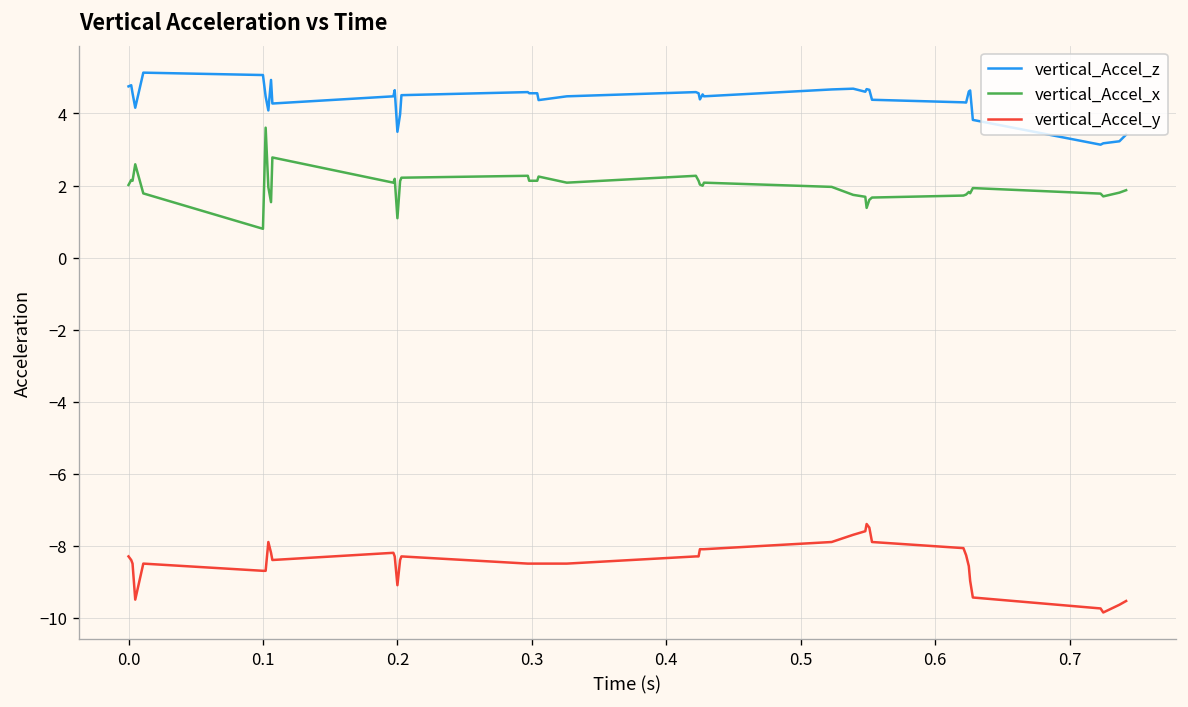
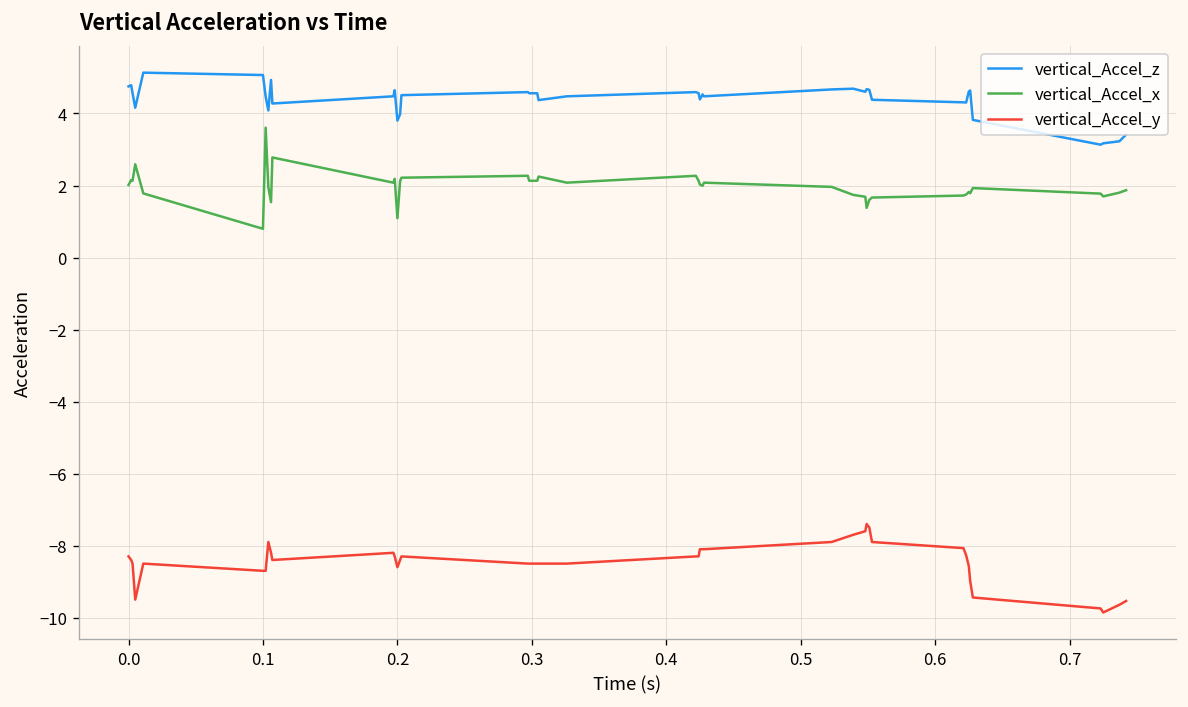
vertical_Accel_z, 0.2: 3.5 -> 3.8
vertical_Accel_y, 0.2: -9.1 -> -8.6
